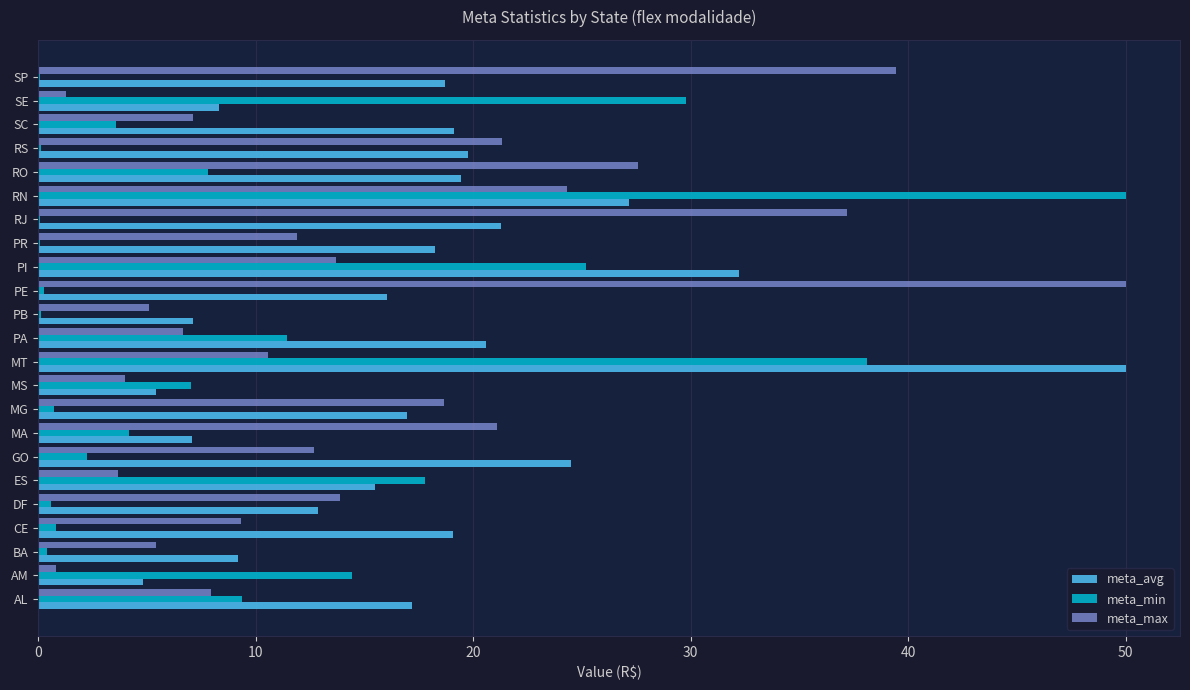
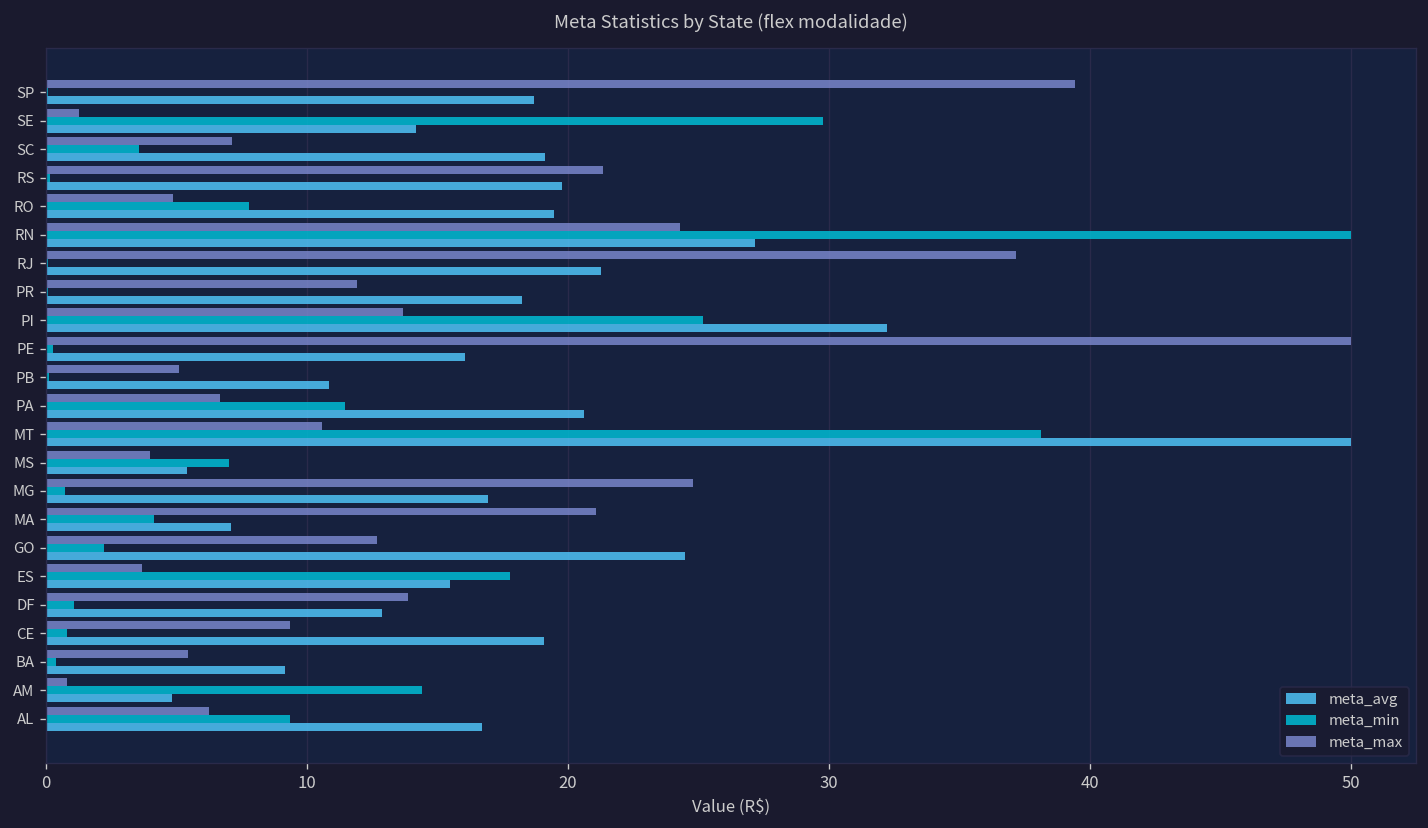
meta_avg, SE: 8.3 -> 14.2
meta_max, RO: 27.6 -> 4.9
meta_avg, PB: 7.1 -> 10.8
meta_max, MG: 18.7 -> 24.8
meta_min, DF: 0.6 -> 1.1
meta_max, AL: 7.9 -> 6.3
meta_avg, AL: 17.2 -> 16.7
